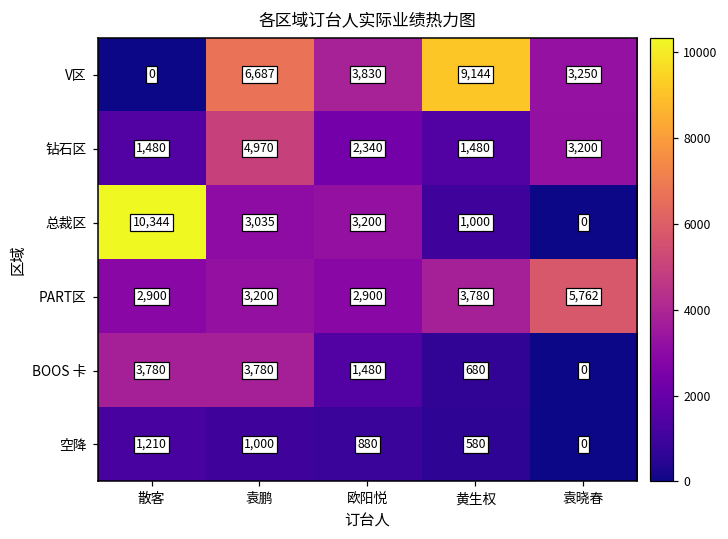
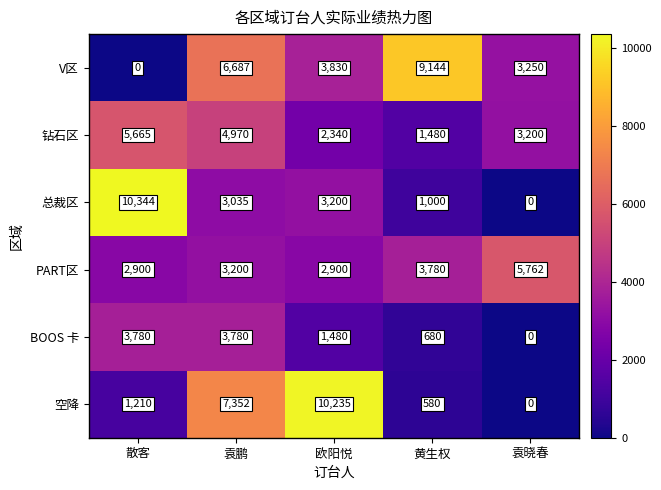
钻石区, 散客: 1,480 -> 5,665
空降, 袁鹏: 1,000 -> 7,352
空降, 欧阳悦: 880 -> 10,235
